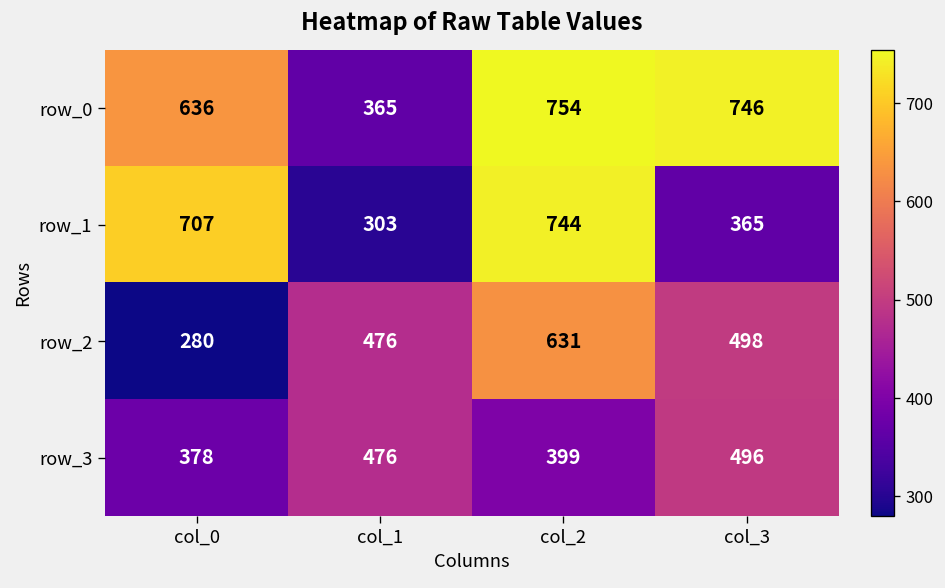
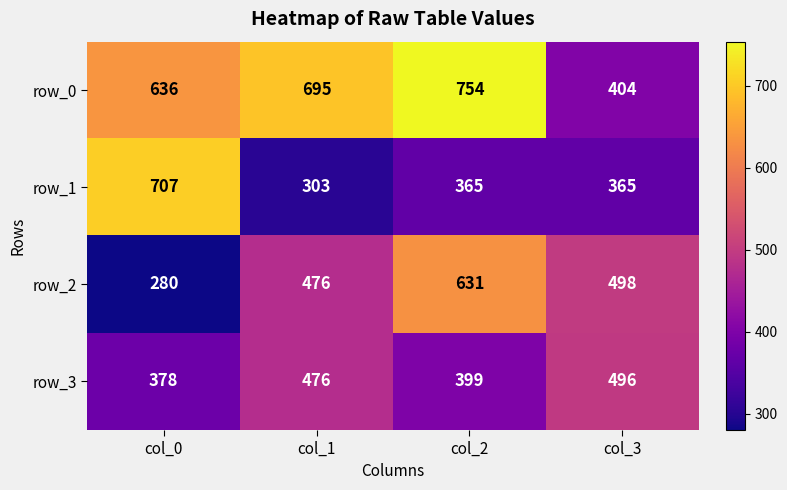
row_0, col_1: 365 -> 695
row_0, col_3: 746 -> 404
row_1, col_2: 744 -> 365
